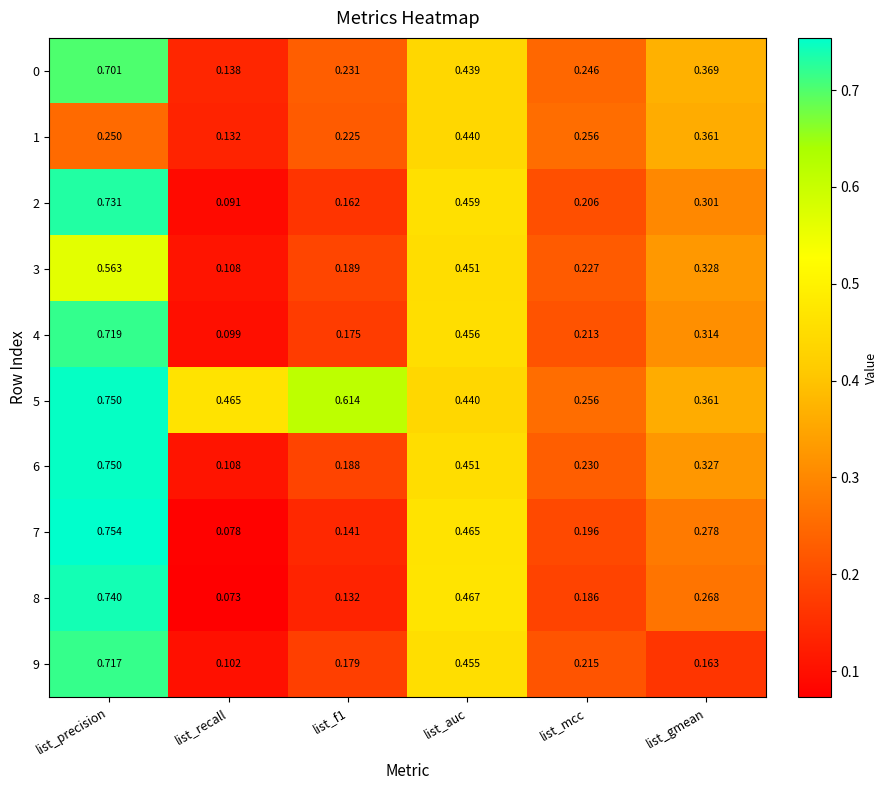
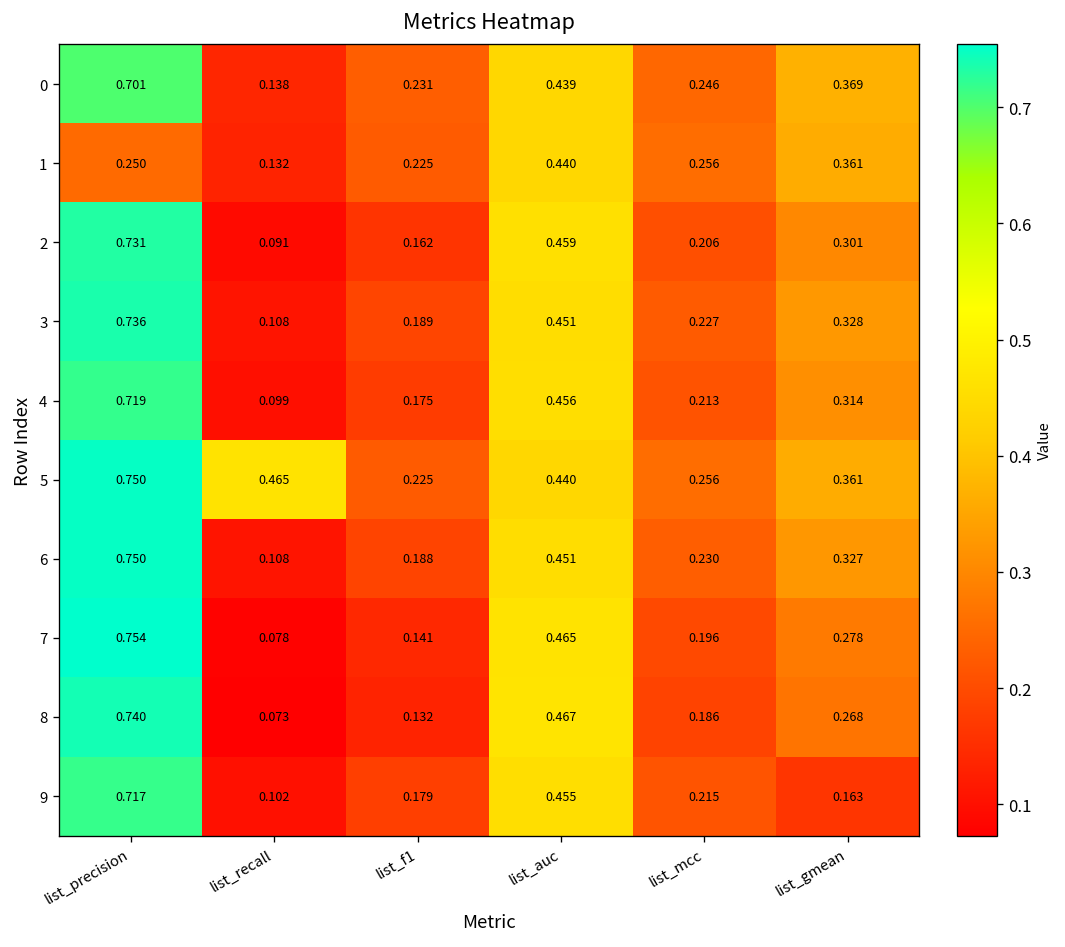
3, list_precision: 0.563 -> 0.736
5, list_f1: 0.614 -> 0.225
